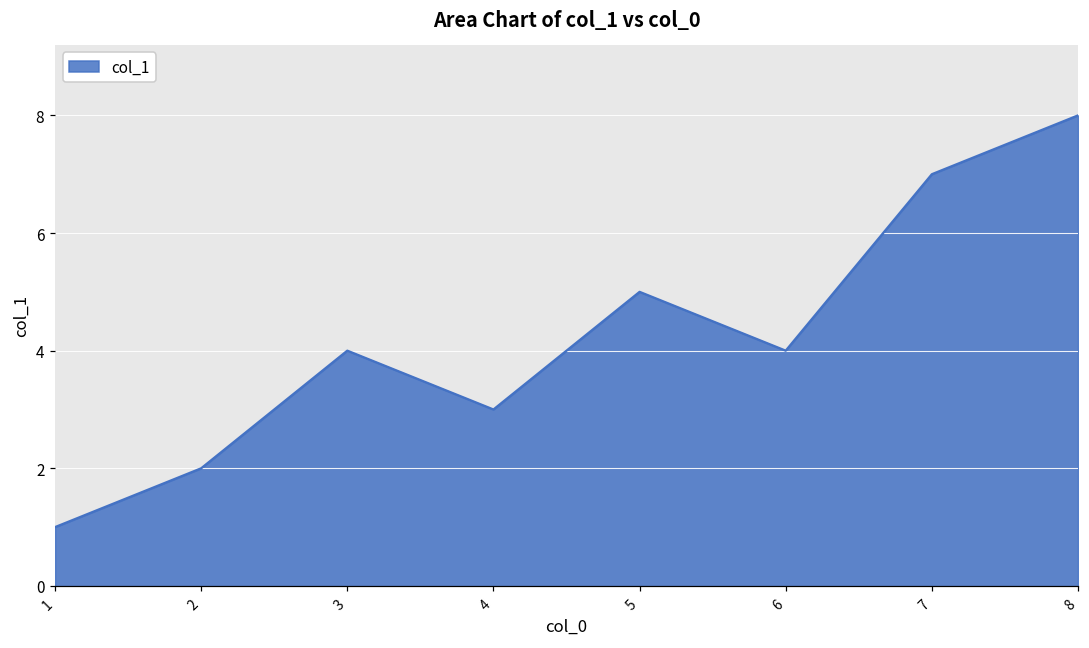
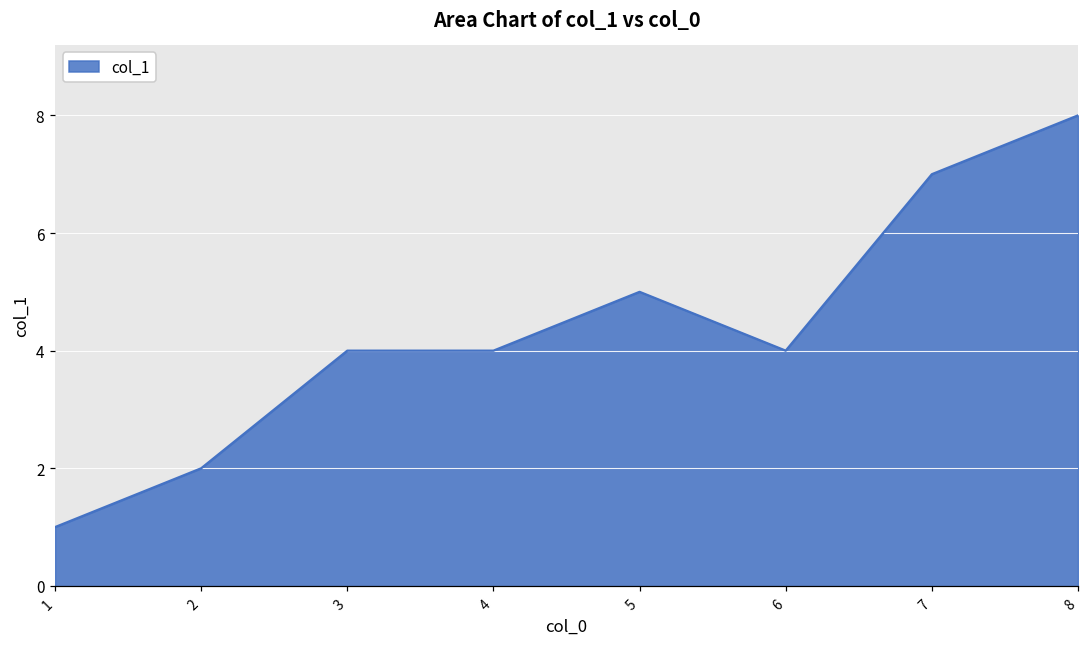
4: 3 -> 4
